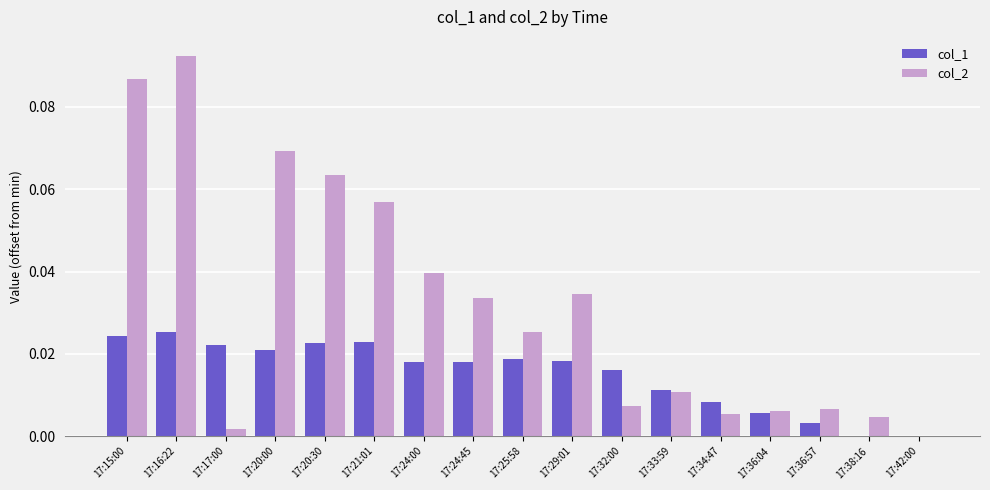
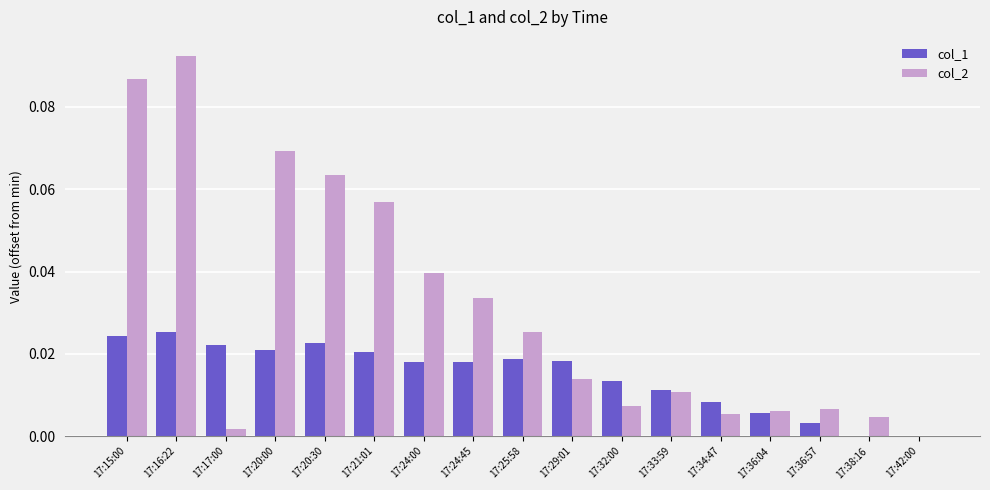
col_1, 17:21:01: 0.023 -> 0.020
col_2, 17:29:01: 0.034 -> 0.014
col_1, 17:32:00: 0.016 -> 0.013
